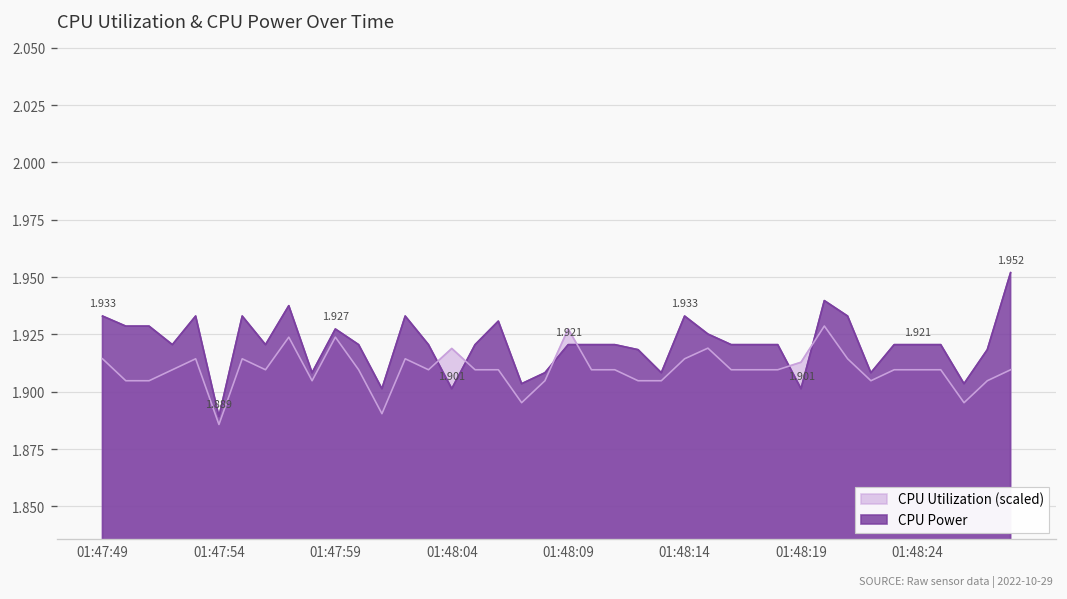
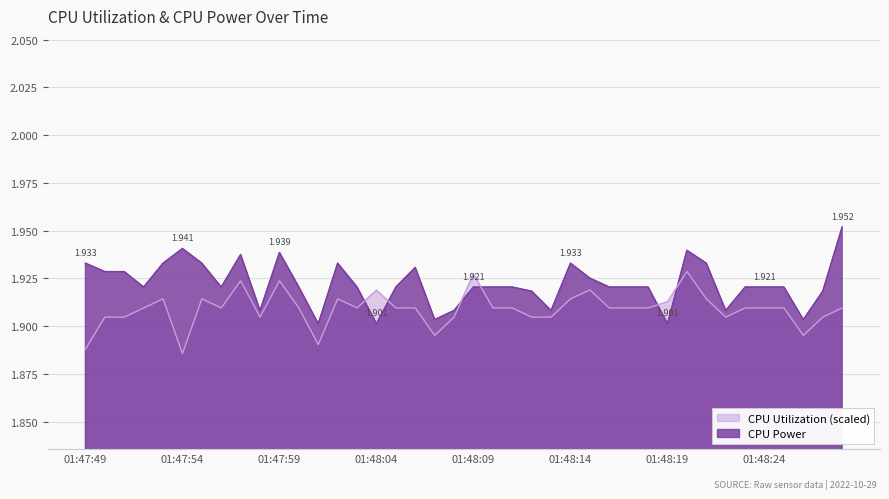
CPU Utilization (scaled), 01:47:49: 1.914 -> 1.888
CPU Power, 01:47:54: 1.889 -> 1.941
CPU Power, 01:47:59: 1.927 -> 1.939
